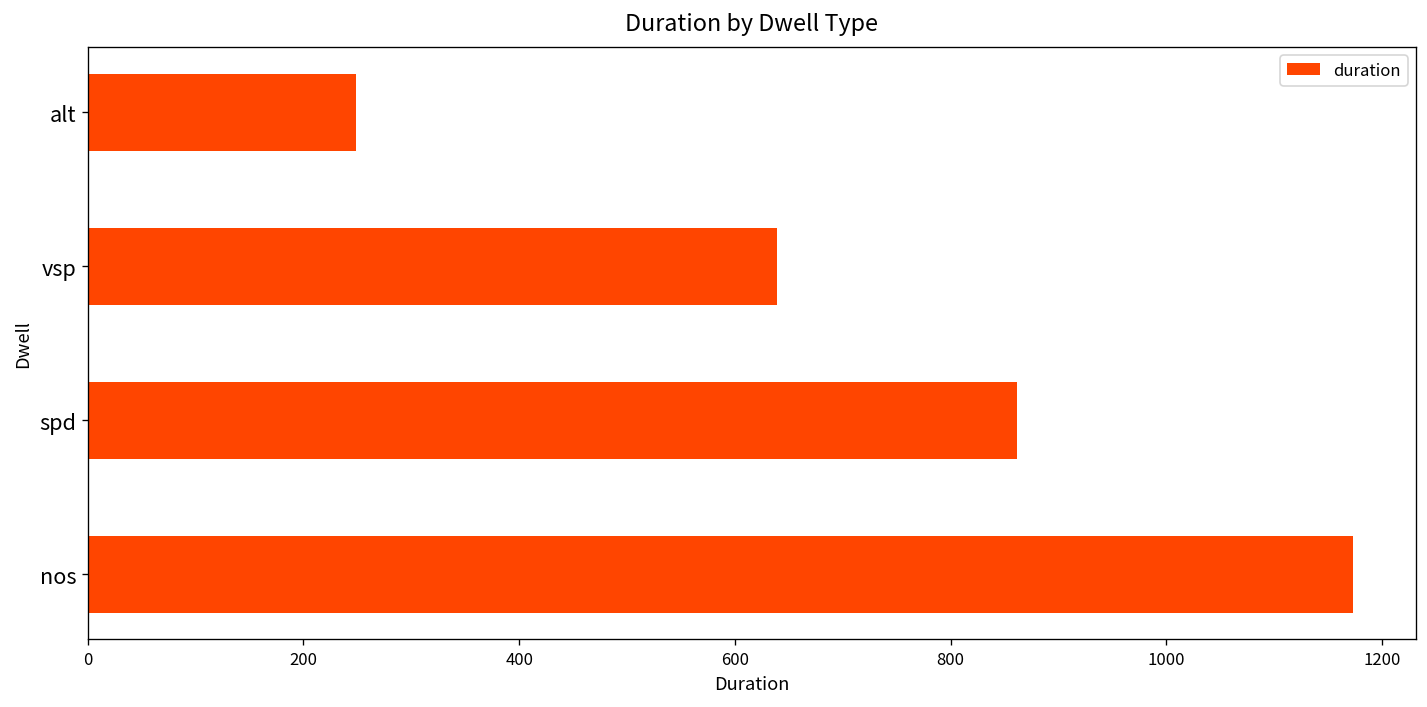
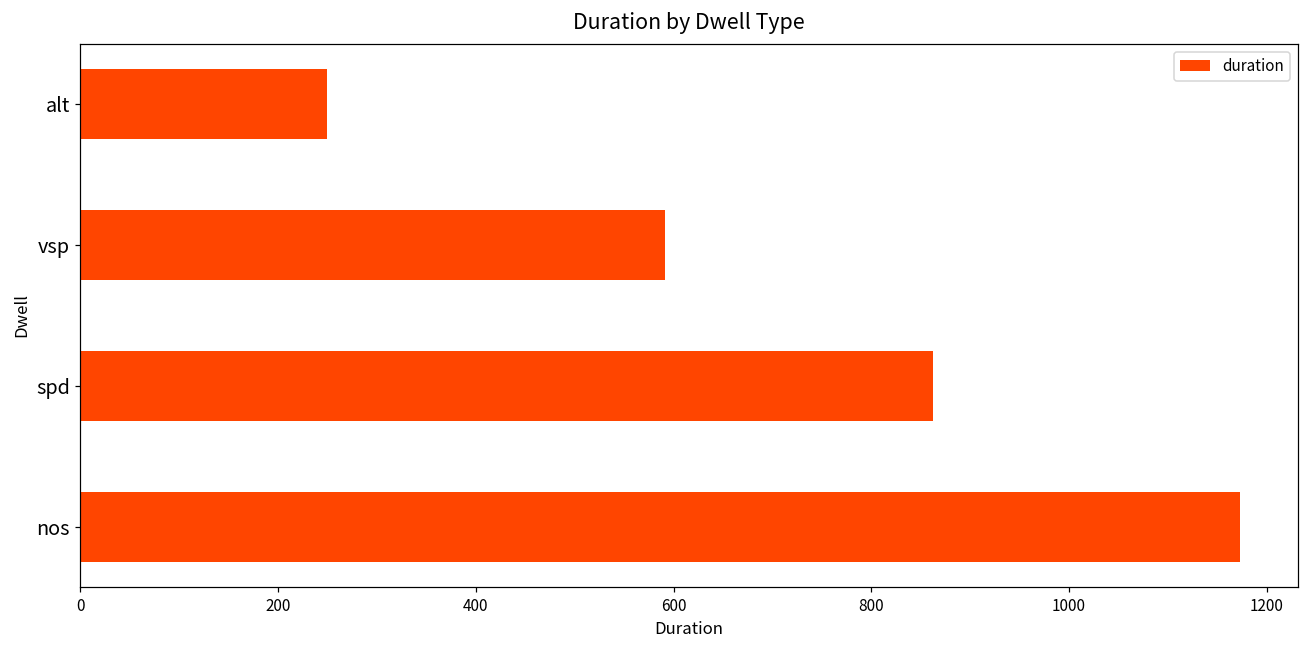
vsp: 640 -> 590
